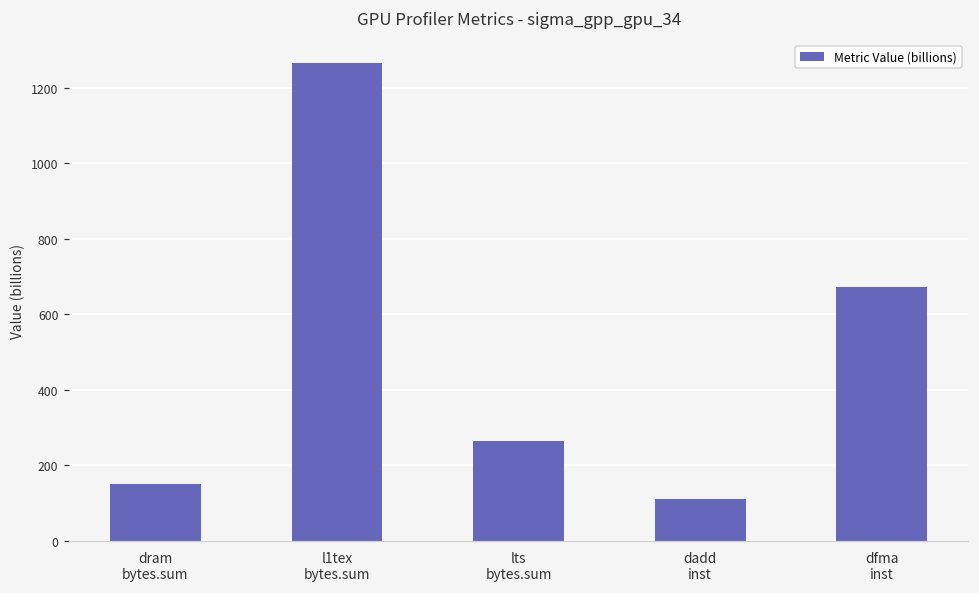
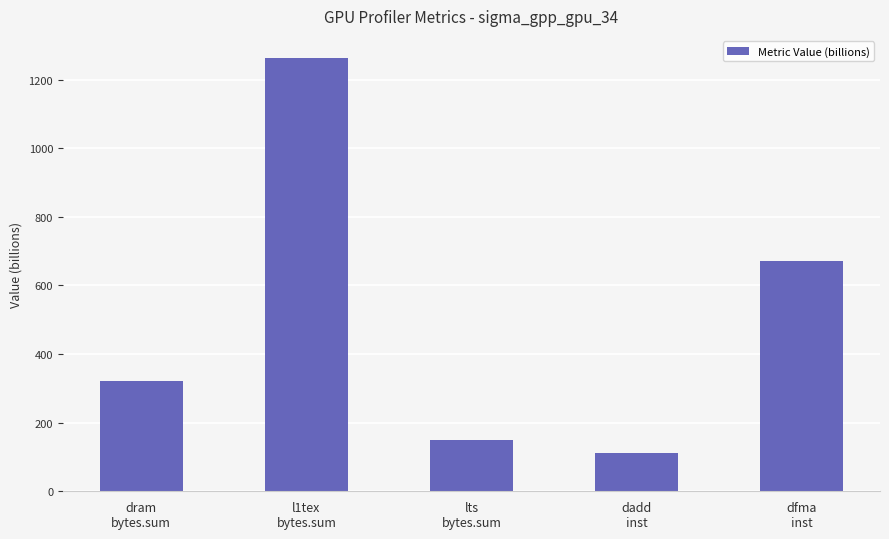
dram bytes.sum: 150 -> 320
lts bytes.sum: 260 -> 150
